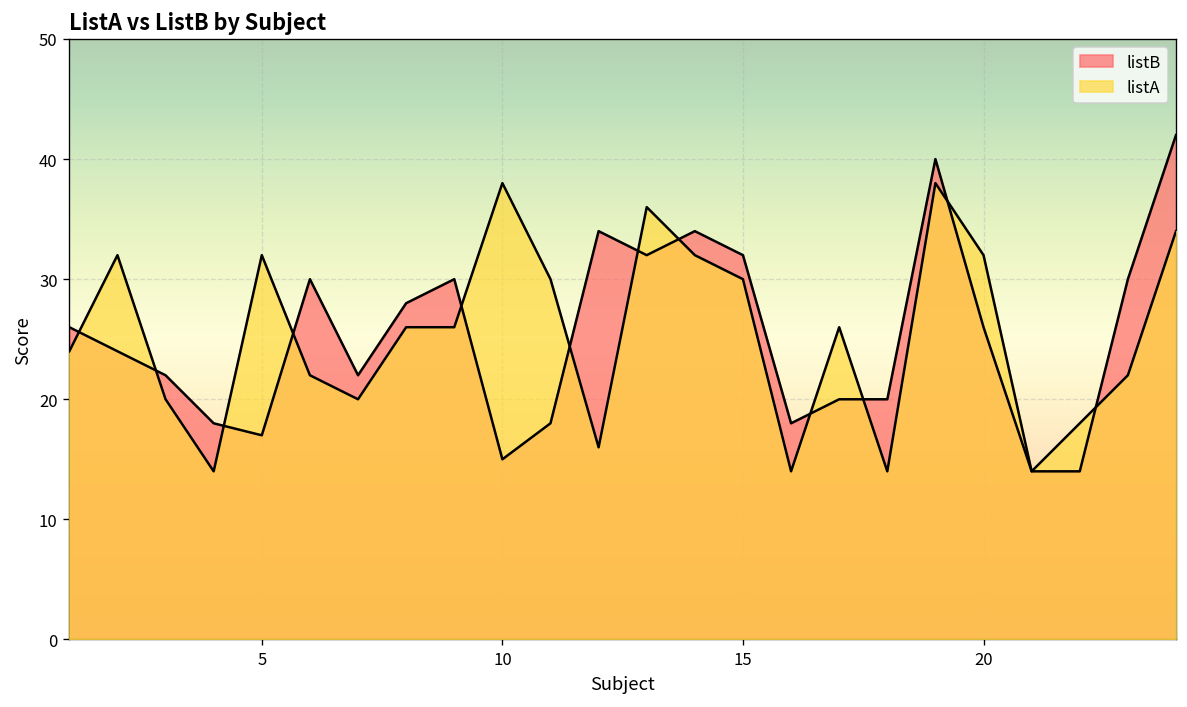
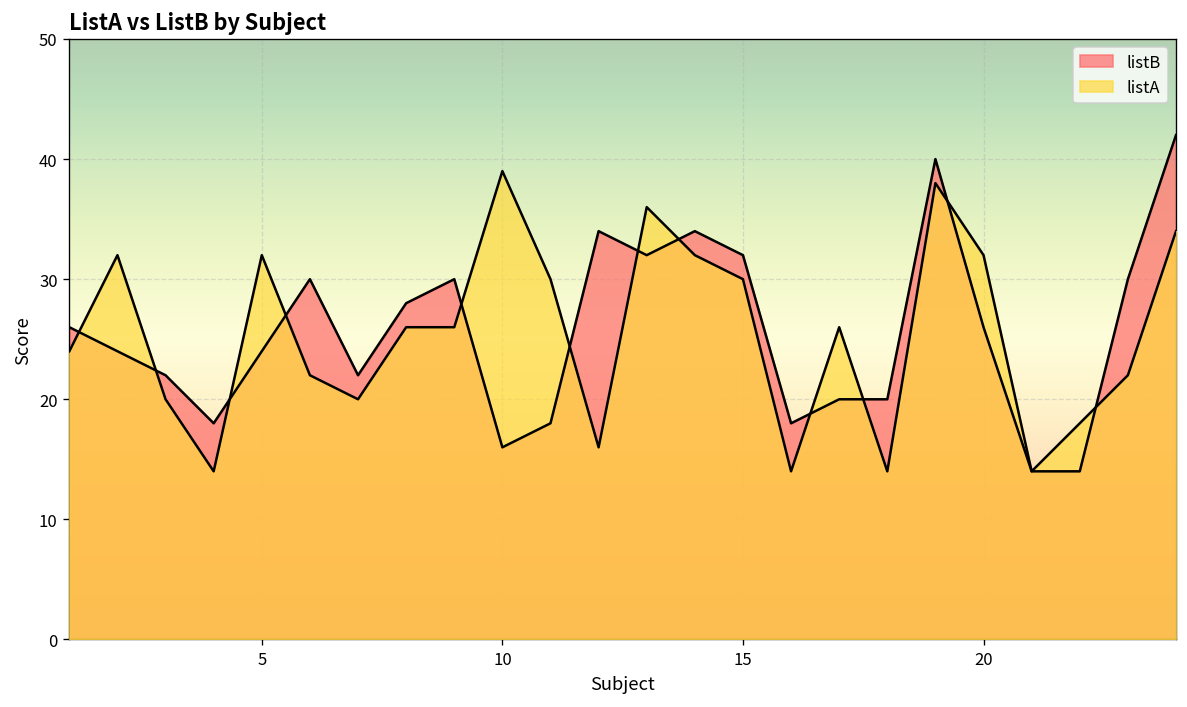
listB, 5: 17 -> 24
listB, 10: 15 -> 16
listA, 10: 38 -> 39
